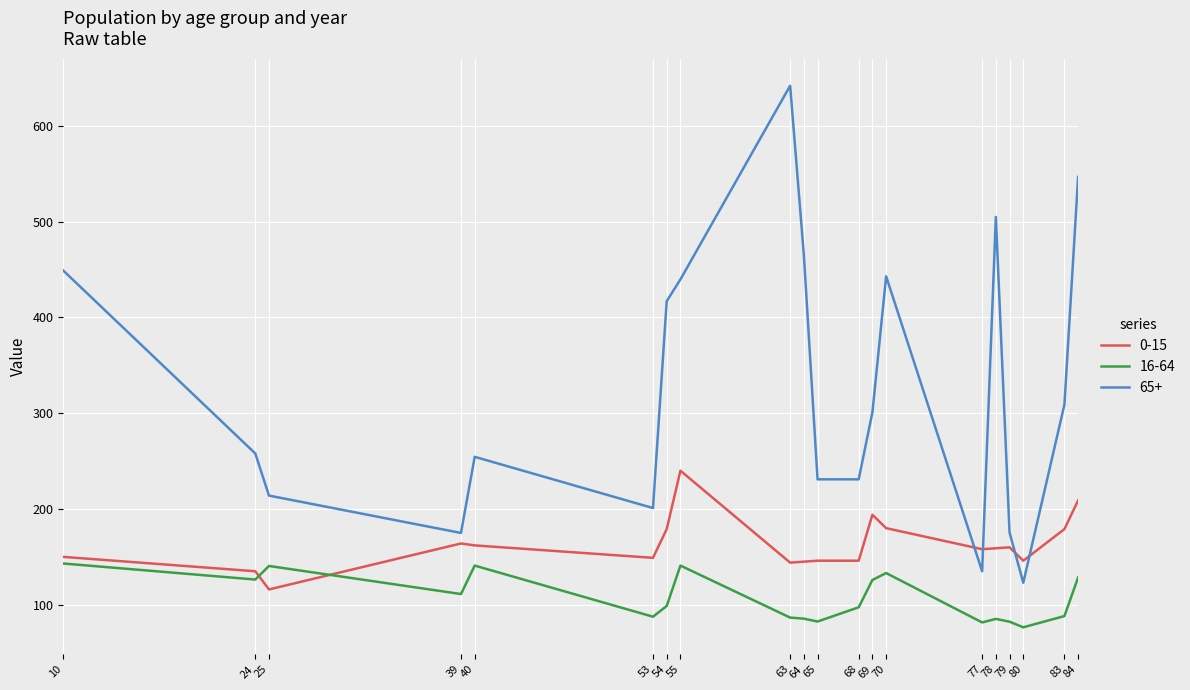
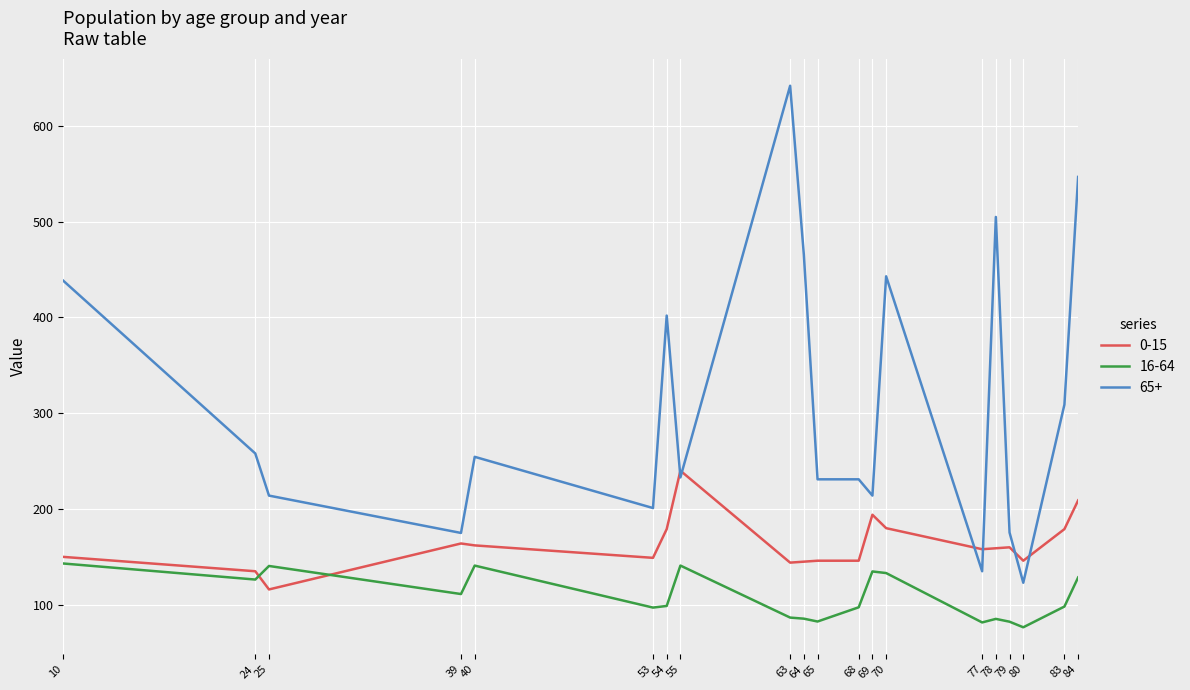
65+, 10: 450 -> 440
16-64, 53: 90 -> 100
65+, 54: 420 -> 400
65+, 55: 440 -> 230
16-64, 69: 126 -> 135
65+, 69: 300 -> 210
16-64, 83: 90 -> 100
